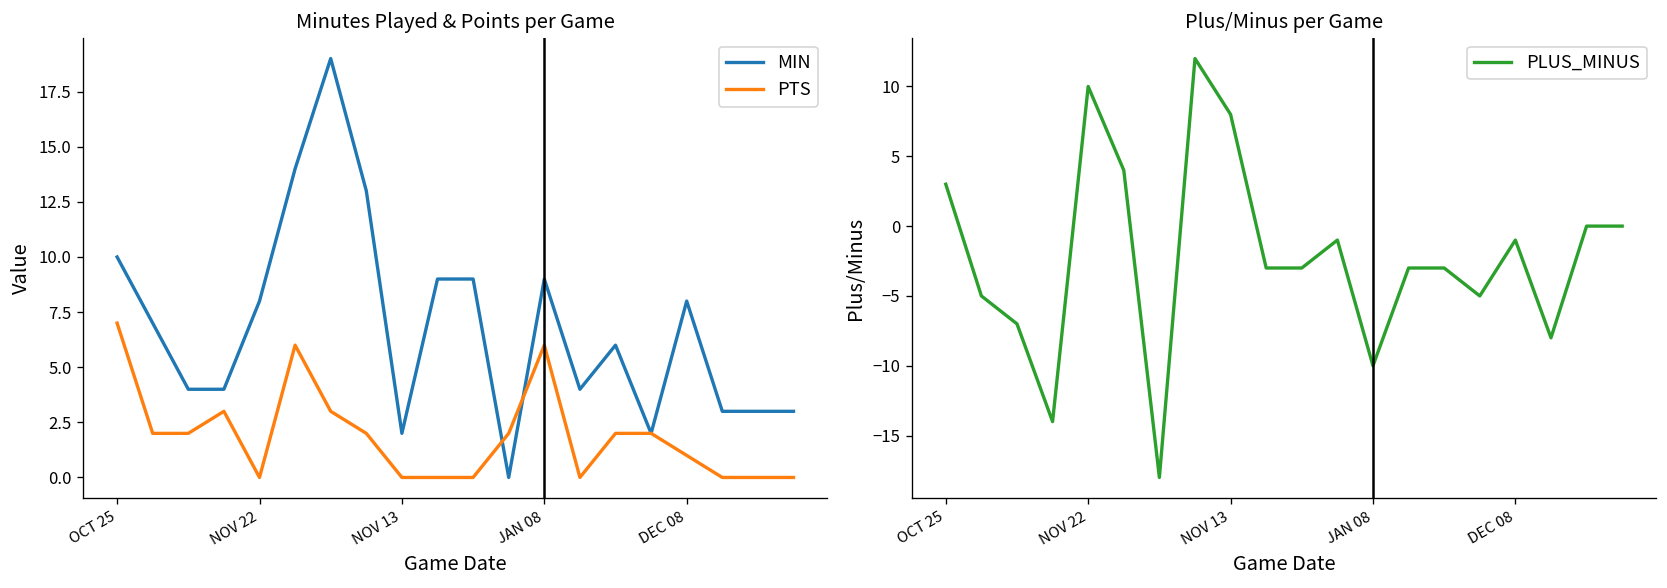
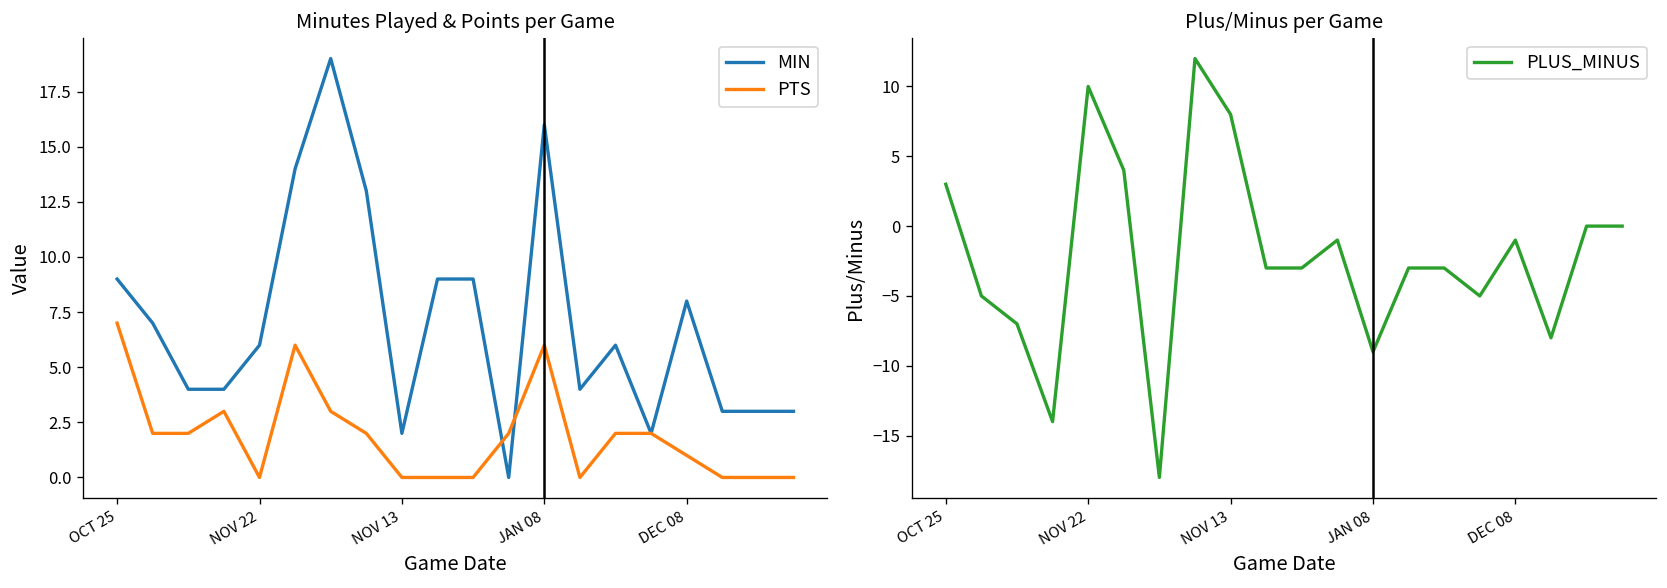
Minutes Played & Points per Game, MIN, OCT 25: 10 -> 9
Minutes Played & Points per Game, MIN, NOV 22: 8 -> 6
Minutes Played & Points per Game, MIN, JAN 08: 9 -> 16
Plus/Minus per Game, JAN 08: -10 -> -9
